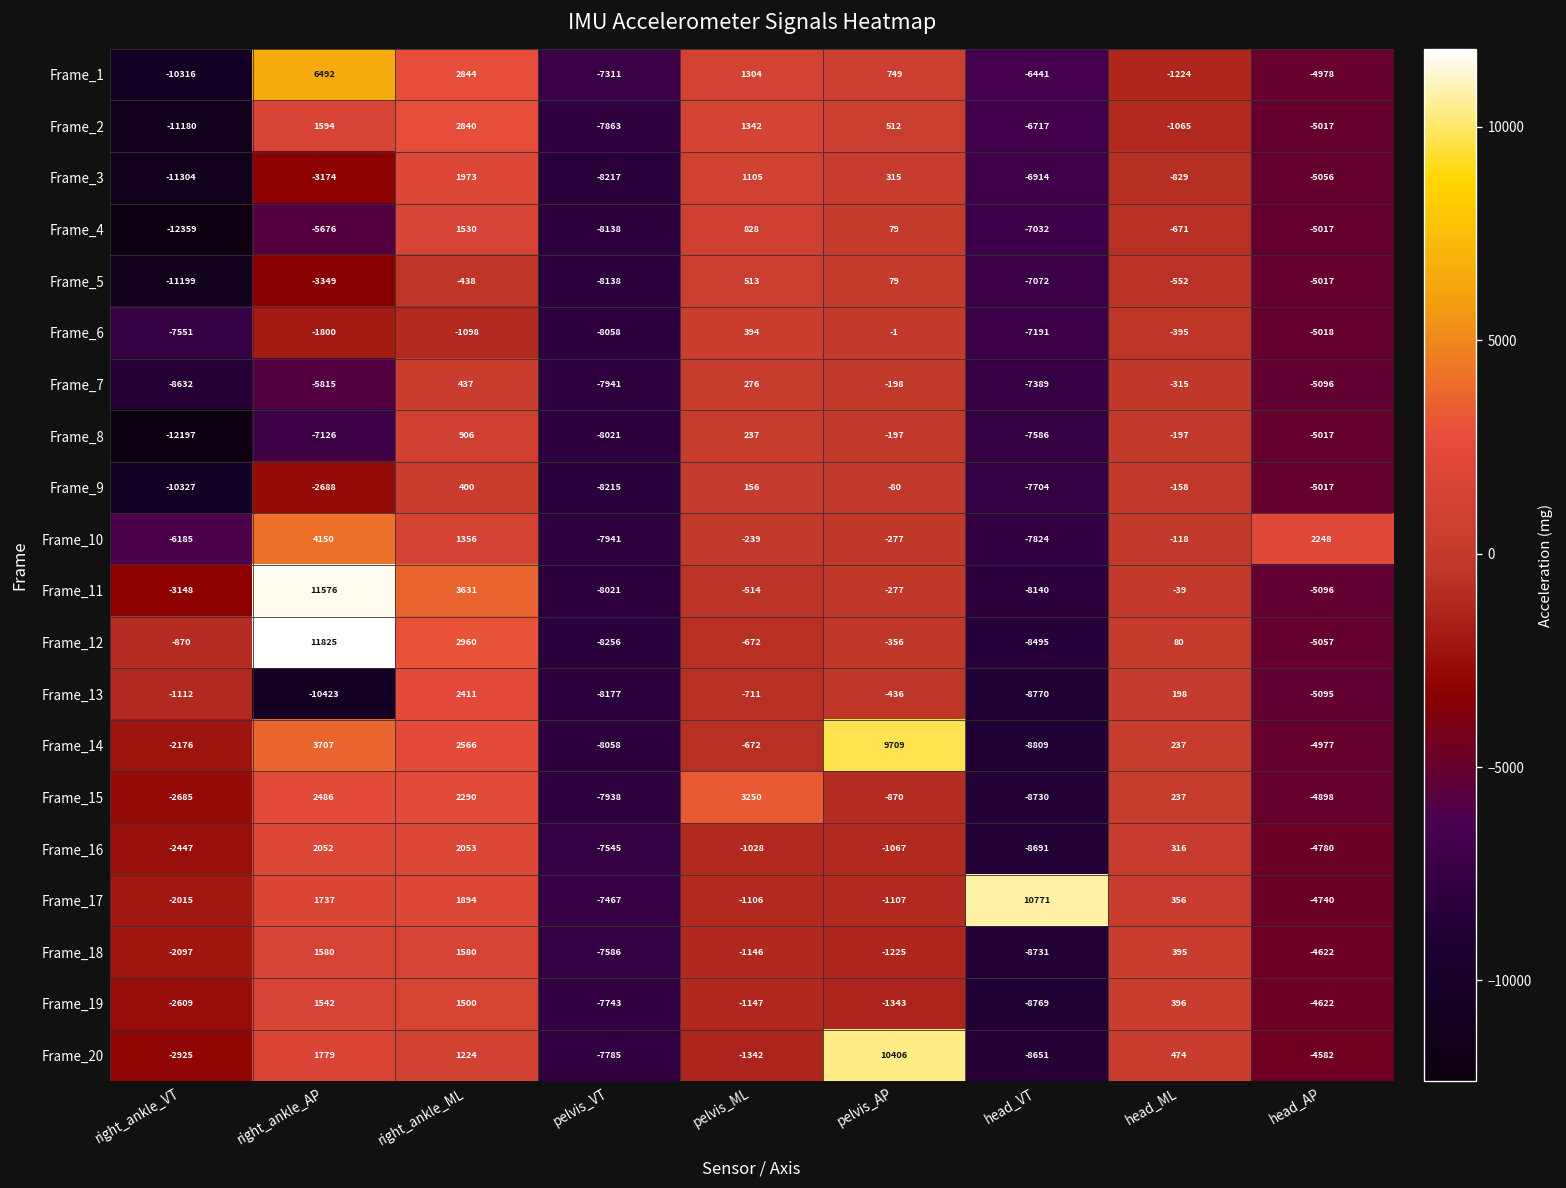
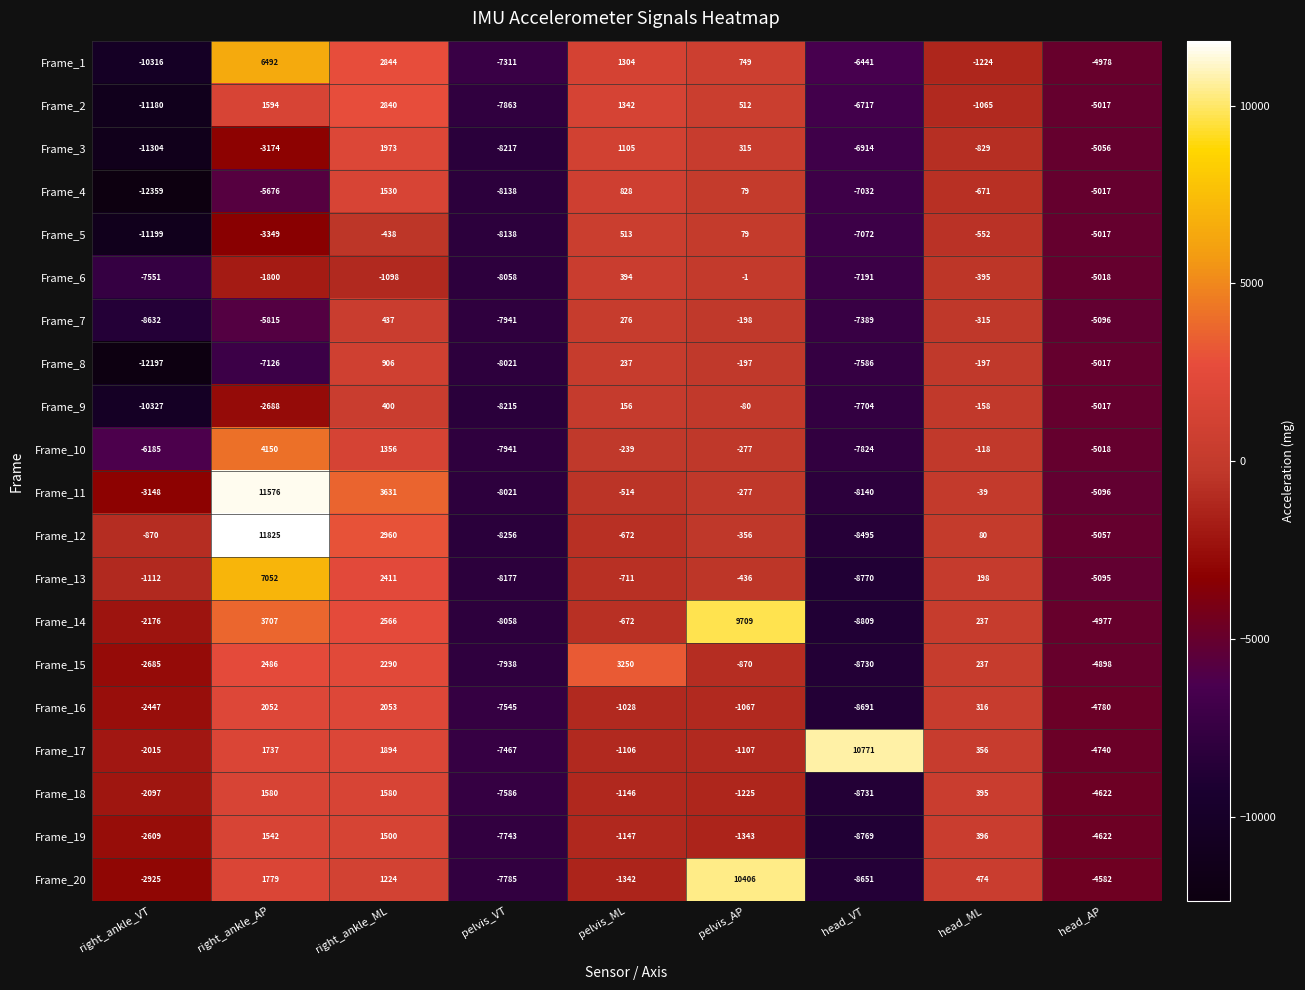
Frame_10, head_AP: 2248 -> -5018
Frame_13, right_ankle_AP: -10423 -> 7052
